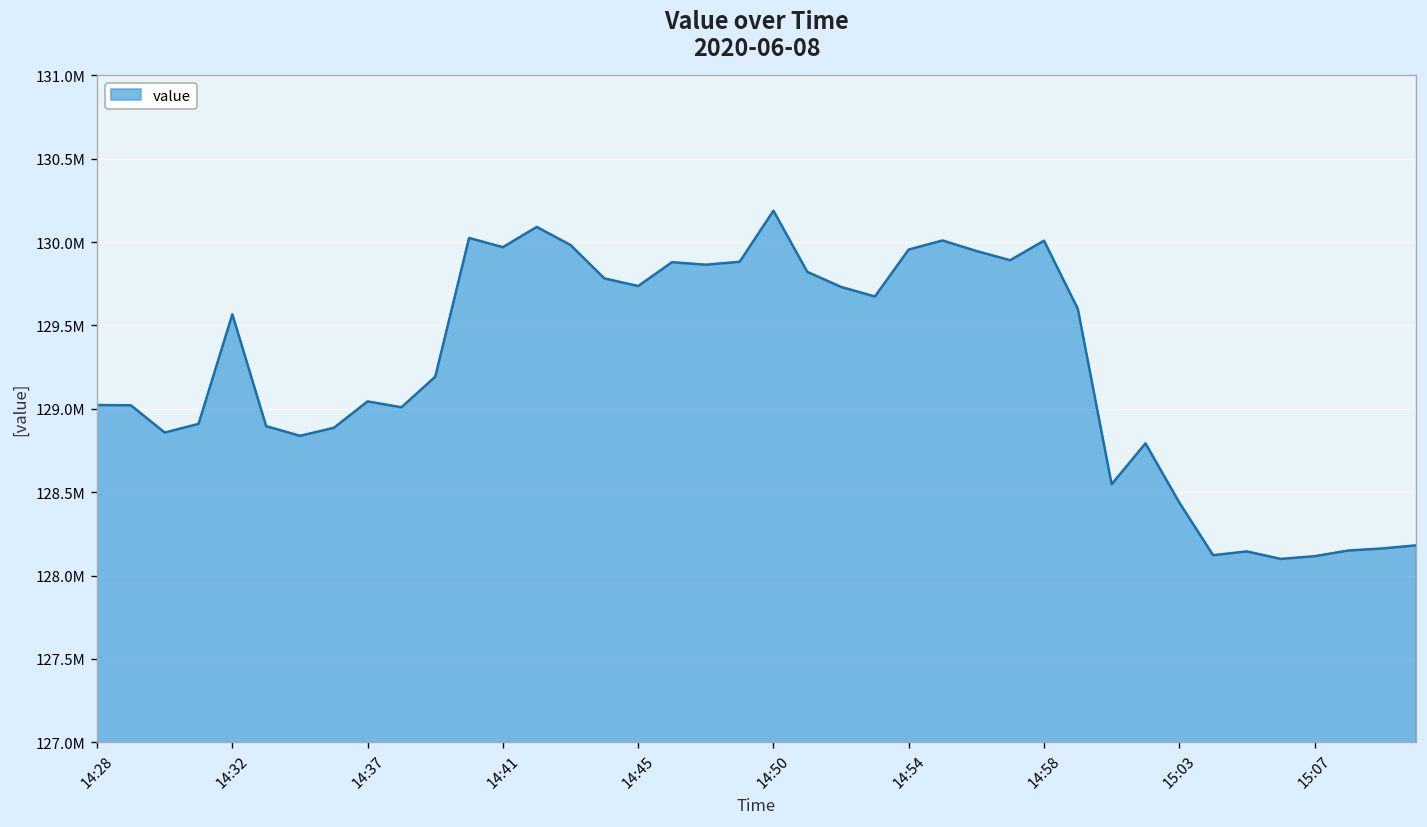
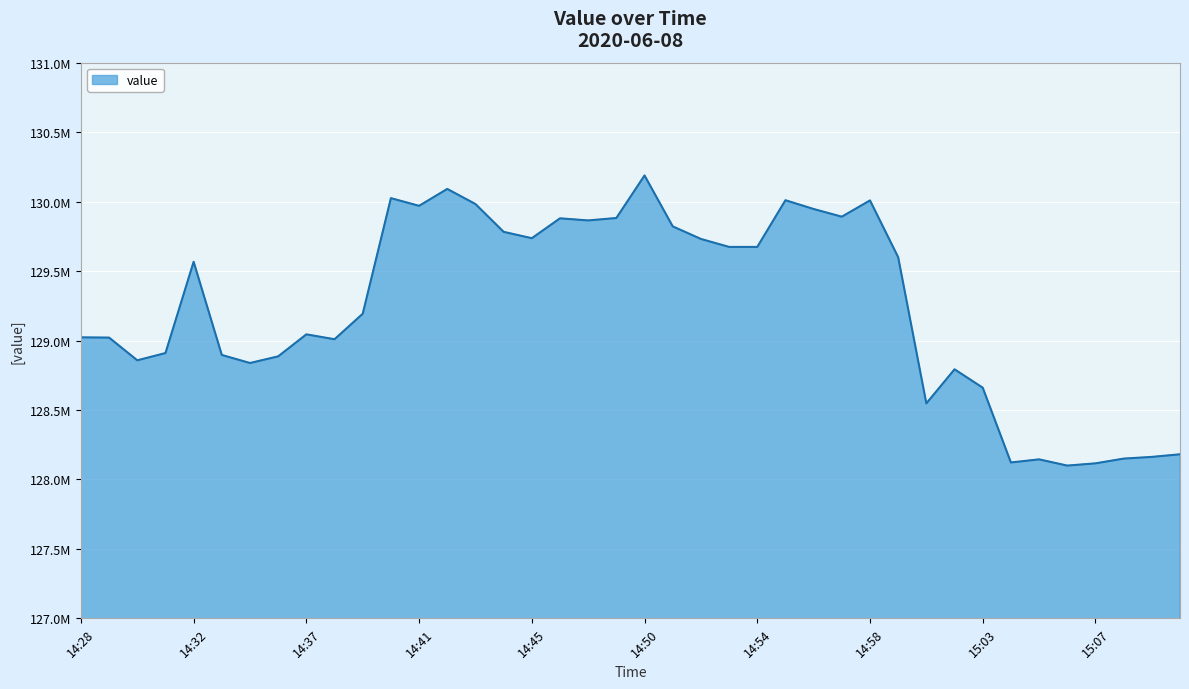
14:54: 129960000 -> 129670000
15:03: 128440000 -> 128660000
